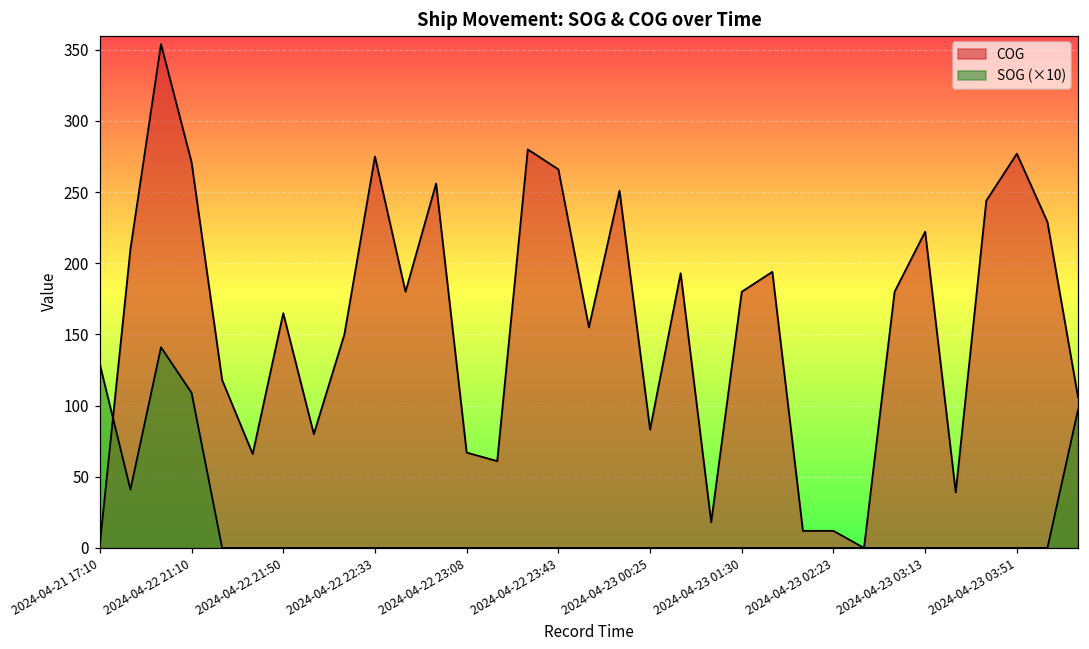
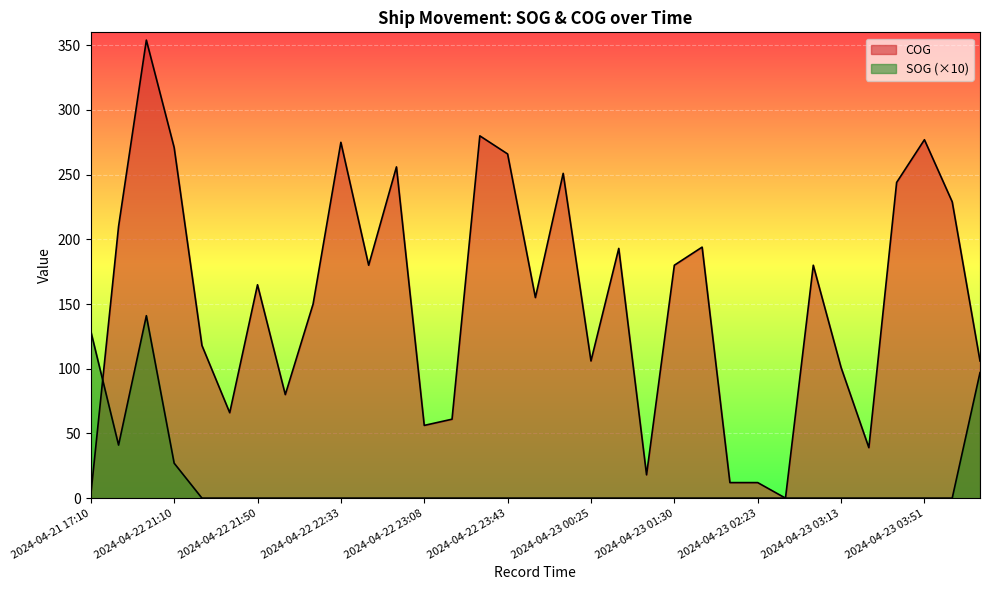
SOG (×10), 2024-04-22 21:10: 109 -> 27
COG, 2024-04-22 23:08: 67 -> 56
COG, 2024-04-23 00:25: 83 -> 106
COG, 2024-04-23 03:13: 222 -> 101
